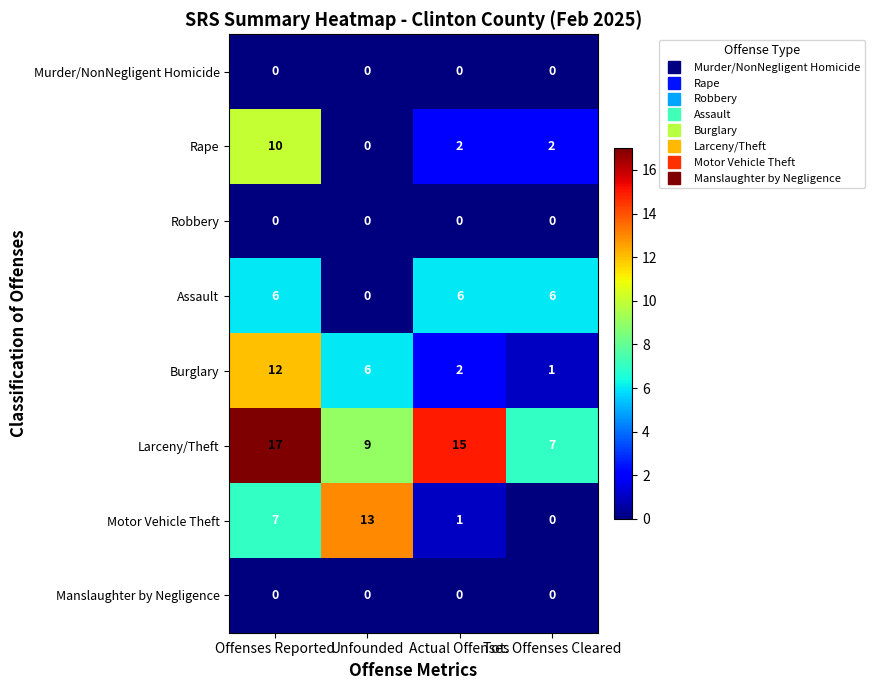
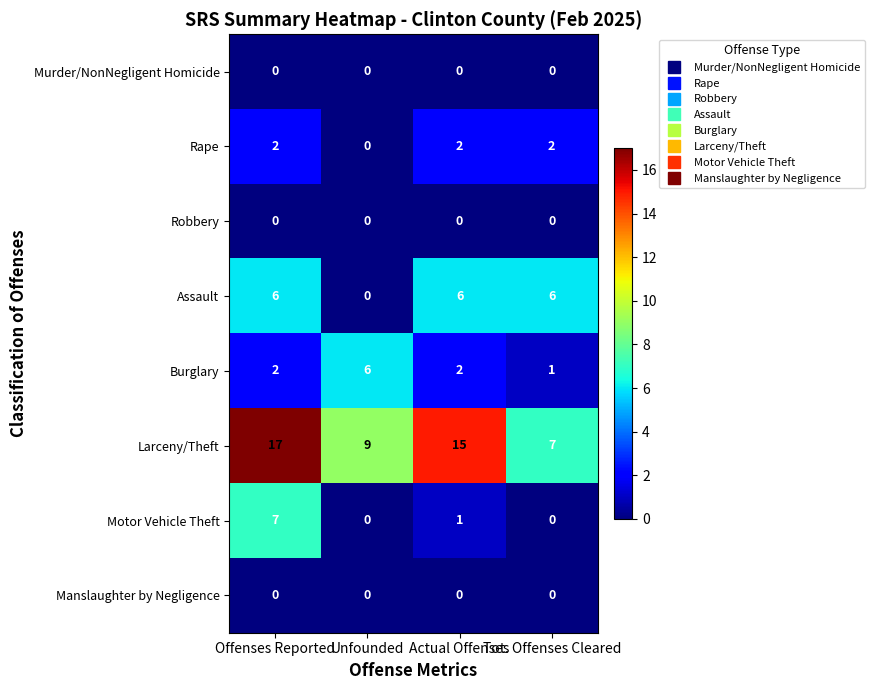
Rape, Offenses Reported: 10 -> 2
Burglary, Offenses Reported: 12 -> 2
Motor Vehicle Theft, Unfounded: 13 -> 0
